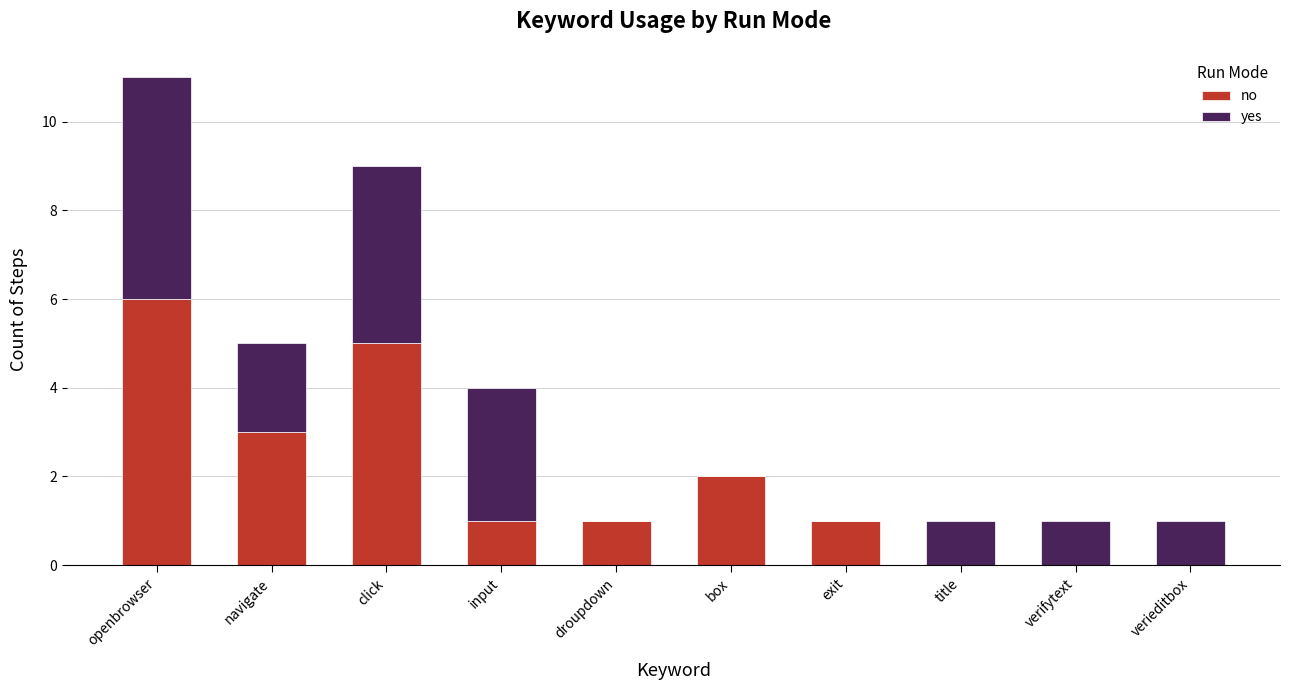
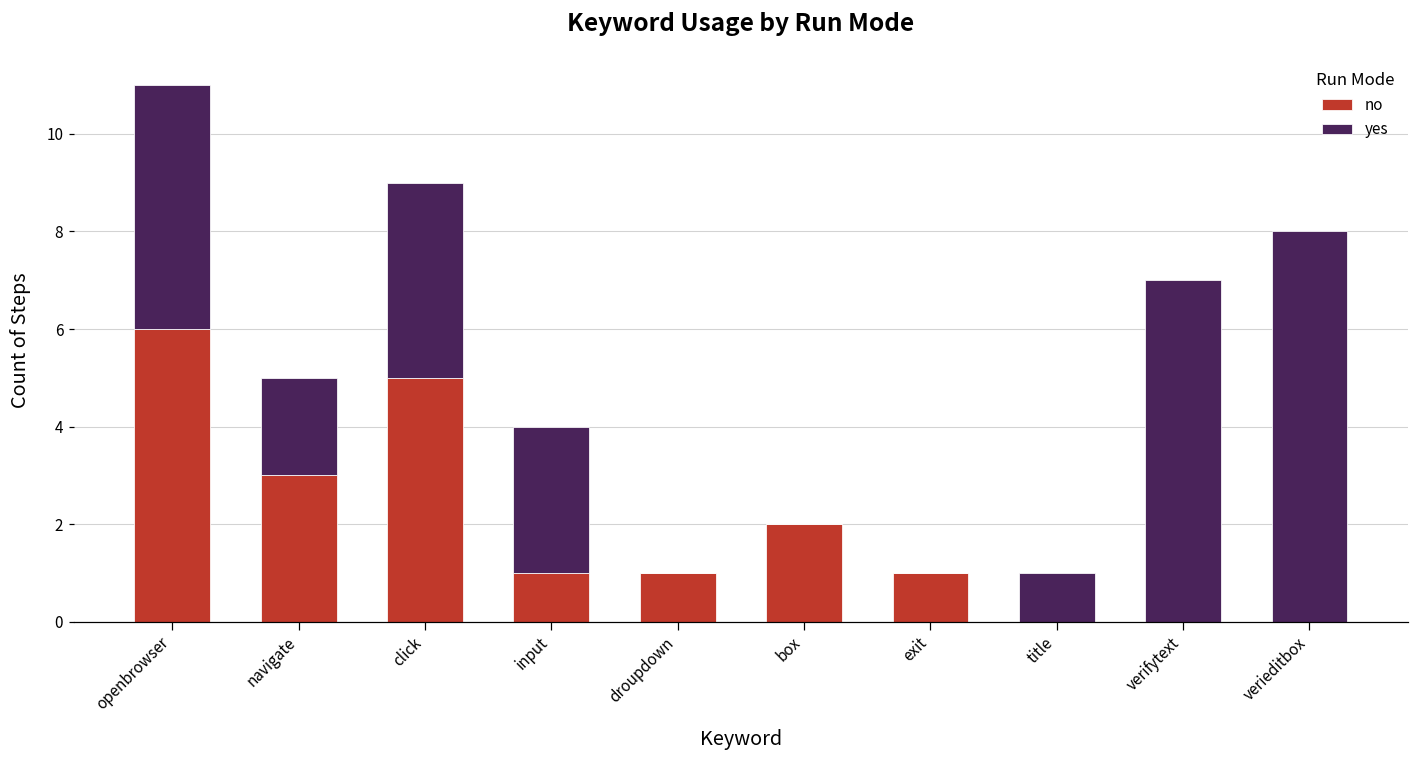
yes, verifytext: 1 -> 7
yes, verieditbox: 1 -> 8
